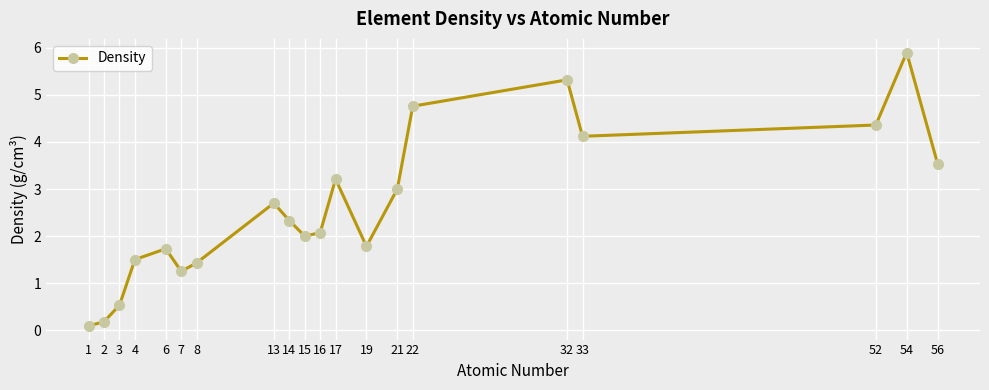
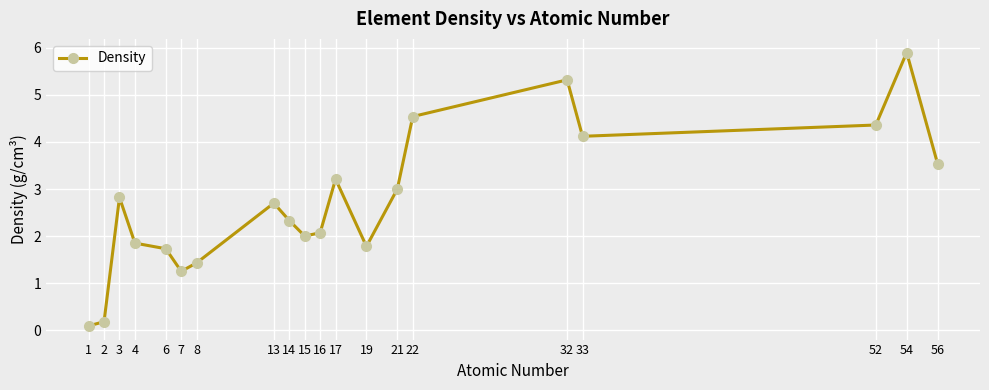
3: 0.5 -> 2.8
4: 1.5 -> 1.9
22: 4.8 -> 4.5
